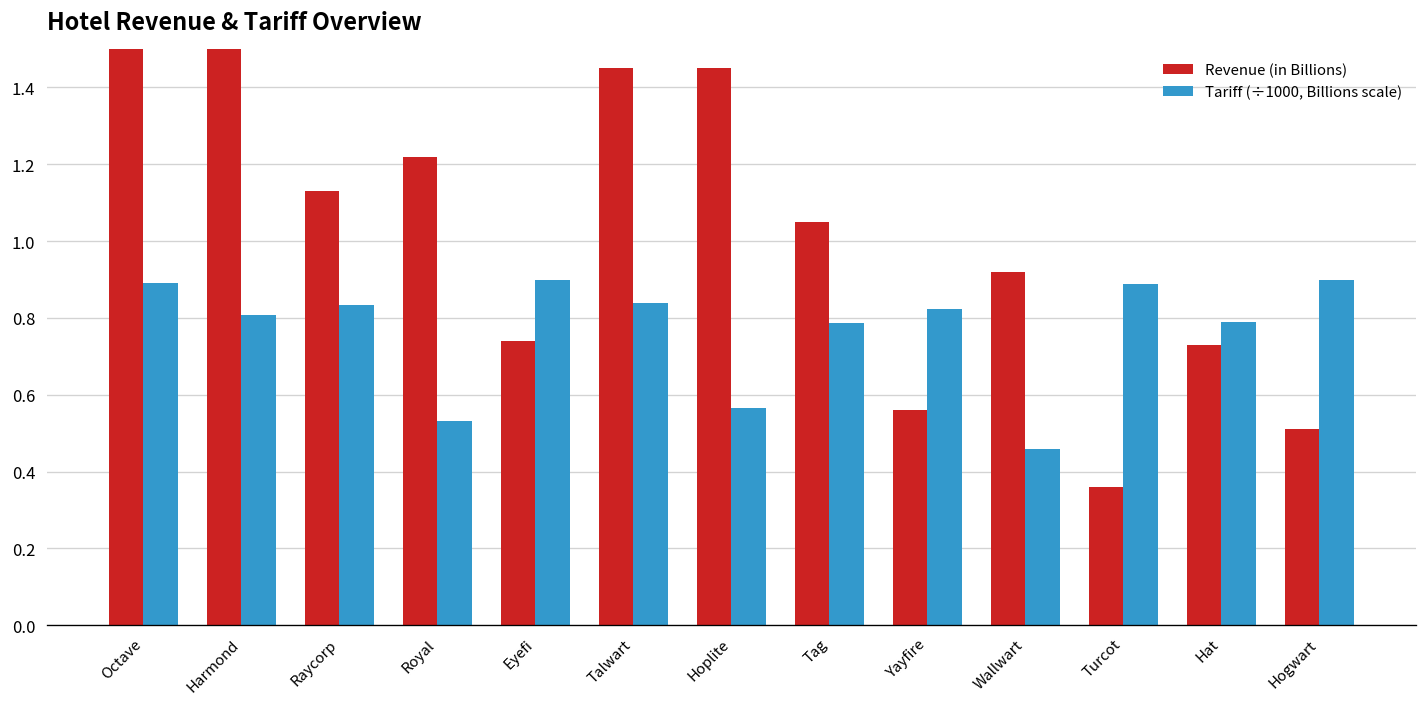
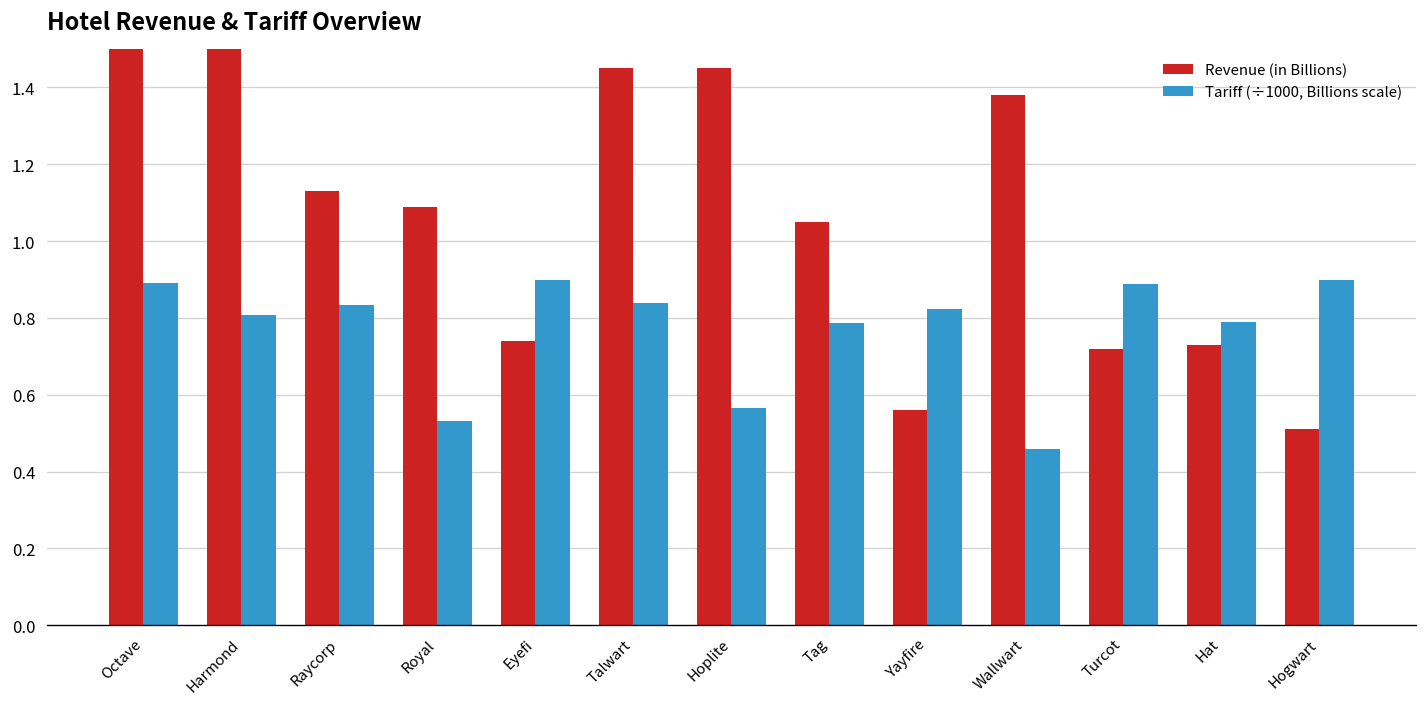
Revenue (in Billions), Royal: 1.22 -> 1.09
Revenue (in Billions), Wallwart: 0.92 -> 1.38
Revenue (in Billions), Turcot: 0.36 -> 0.72
